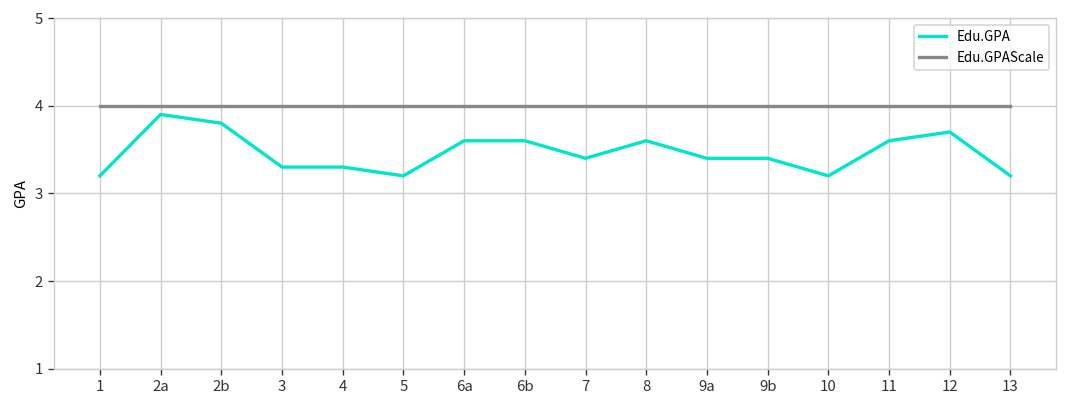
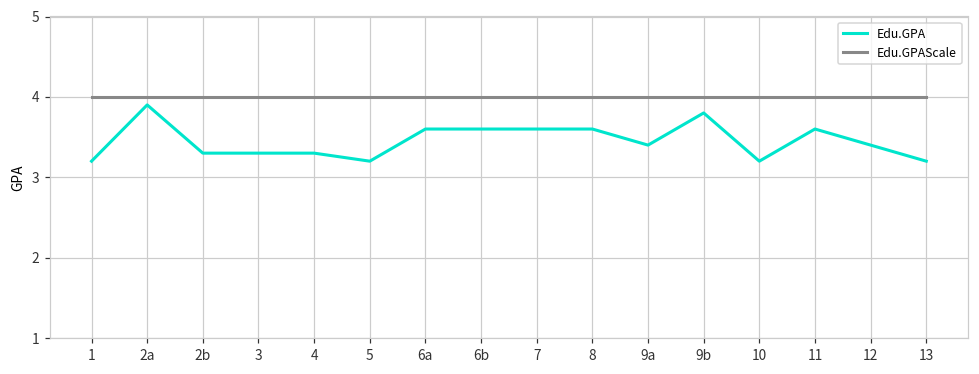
Edu.GPA, 2b: 3.8 -> 3.3
Edu.GPA, 7: 3.4 -> 3.6
Edu.GPA, 9b: 3.4 -> 3.8
Edu.GPA, 12: 3.7 -> 3.4
